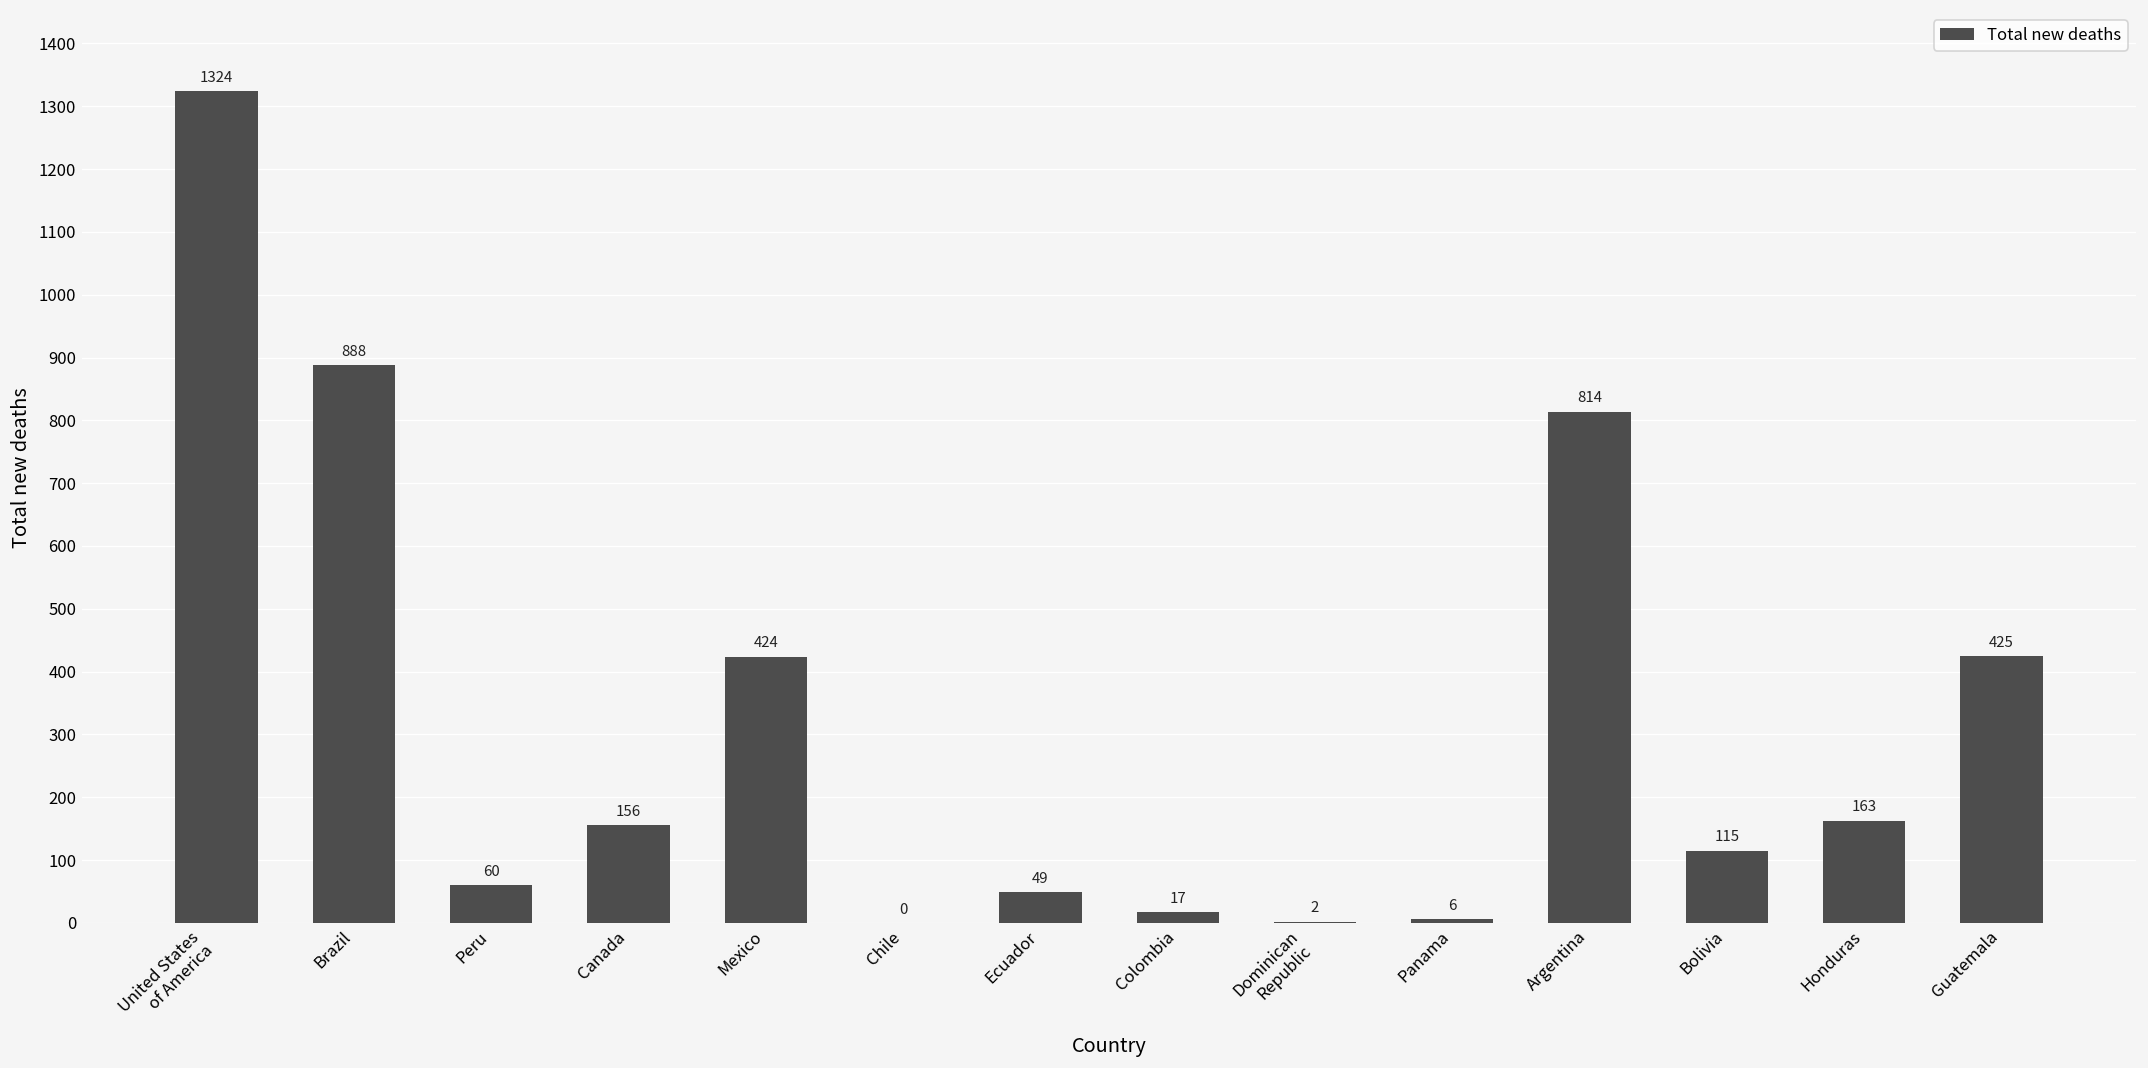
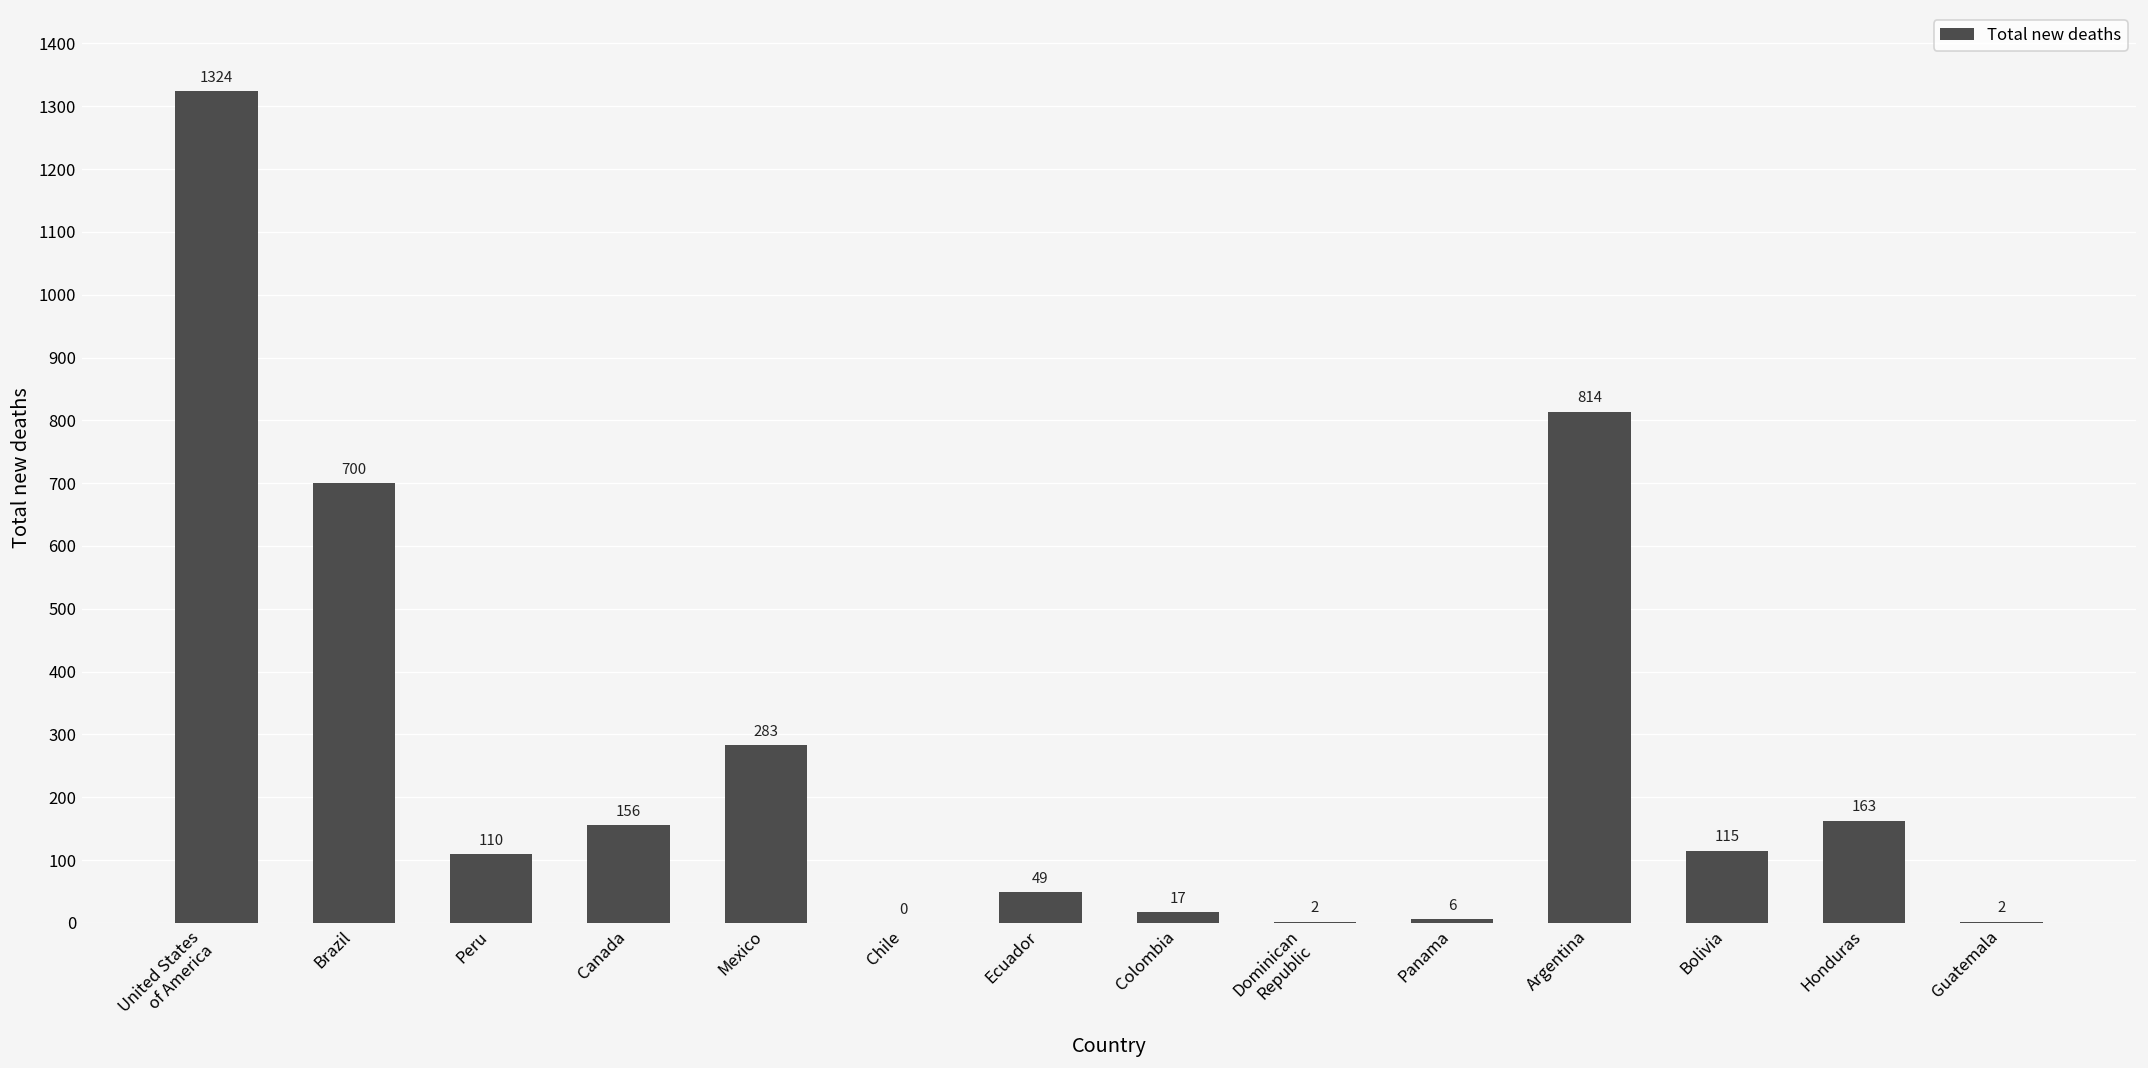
Brazil: 888 -> 700
Peru: 60 -> 110
Mexico: 424 -> 283
Guatemala: 425 -> 2
